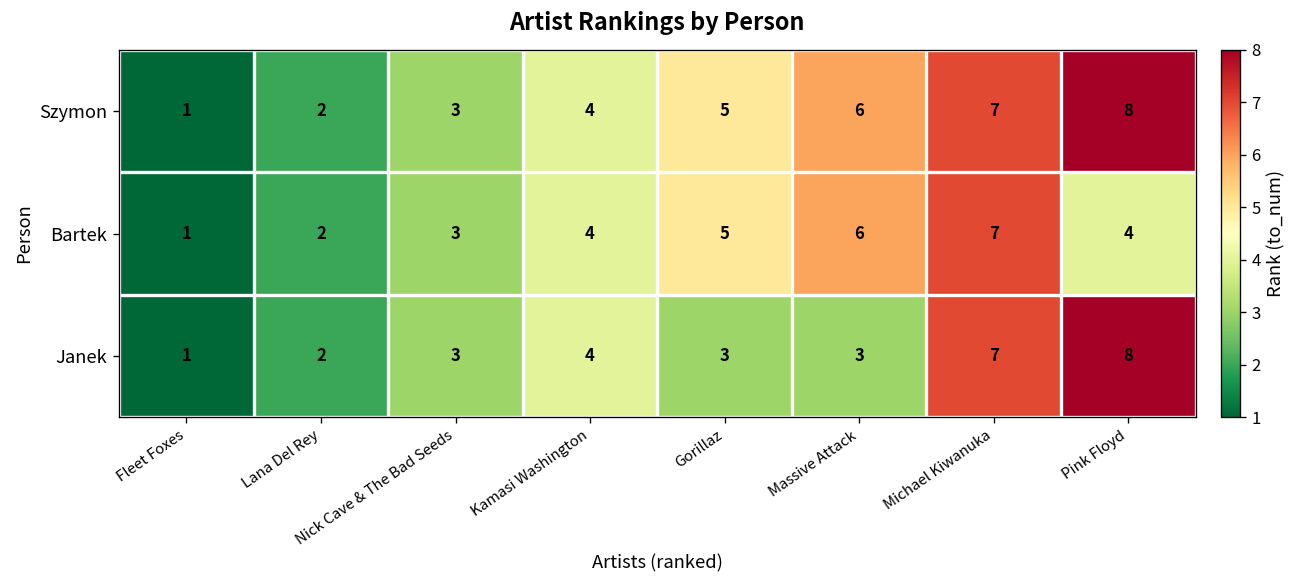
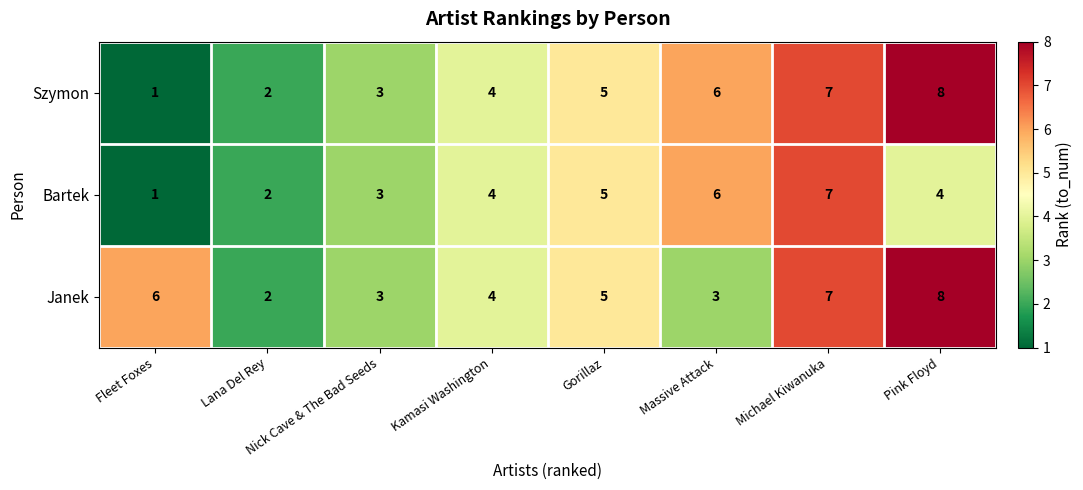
Janek, Fleet Foxes: 1 -> 6
Janek, Gorillaz: 3 -> 5
